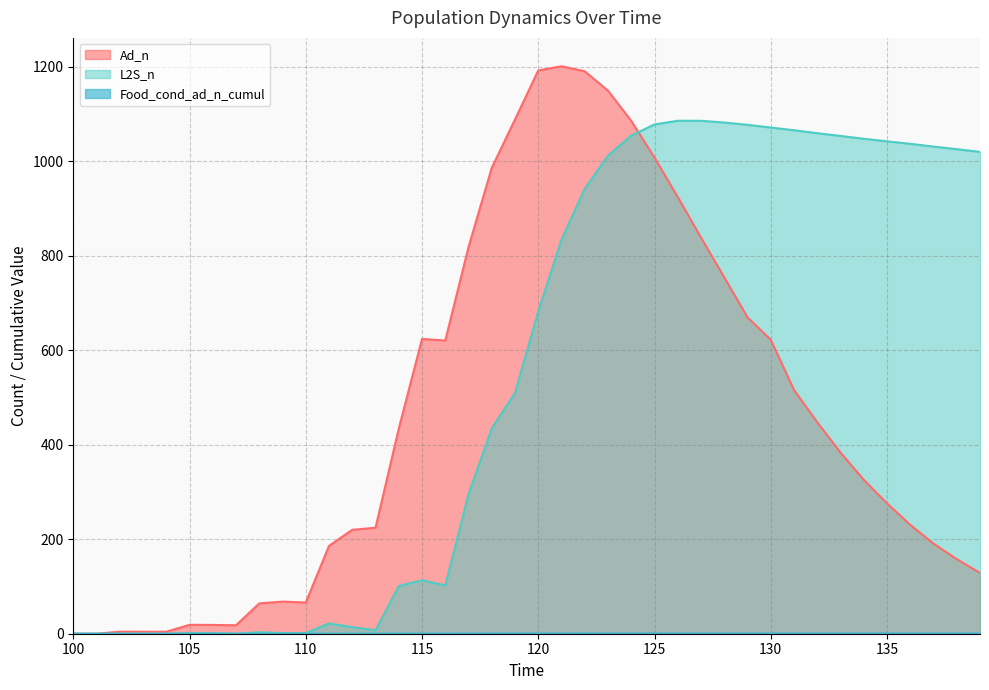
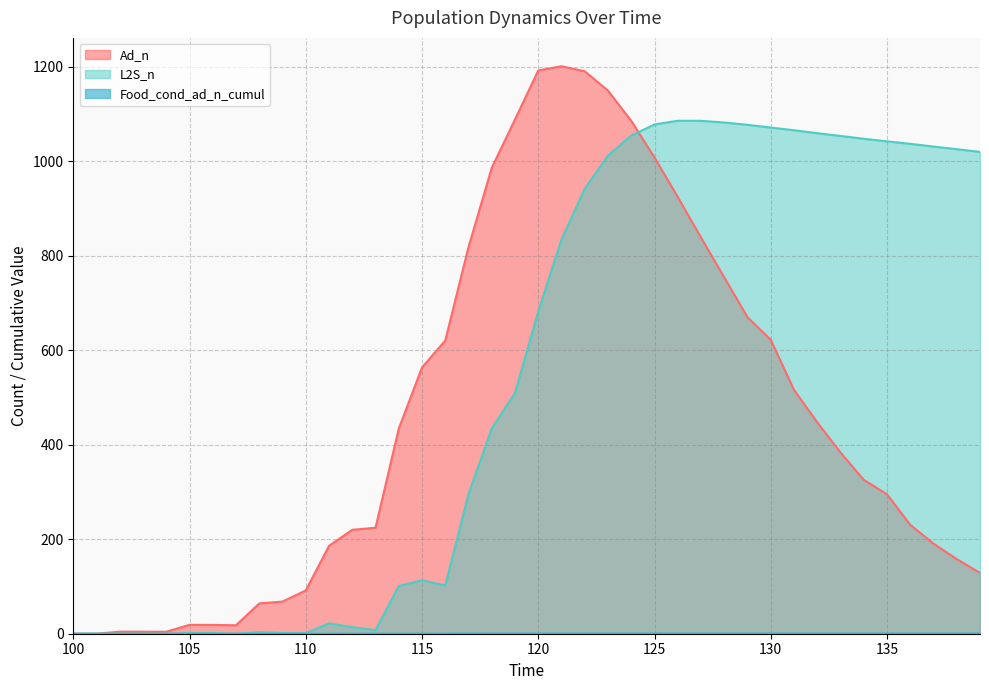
Ad_n, 110: 70 -> 90
Ad_n, 115: 620 -> 560
Ad_n, 135: 280 -> 300
